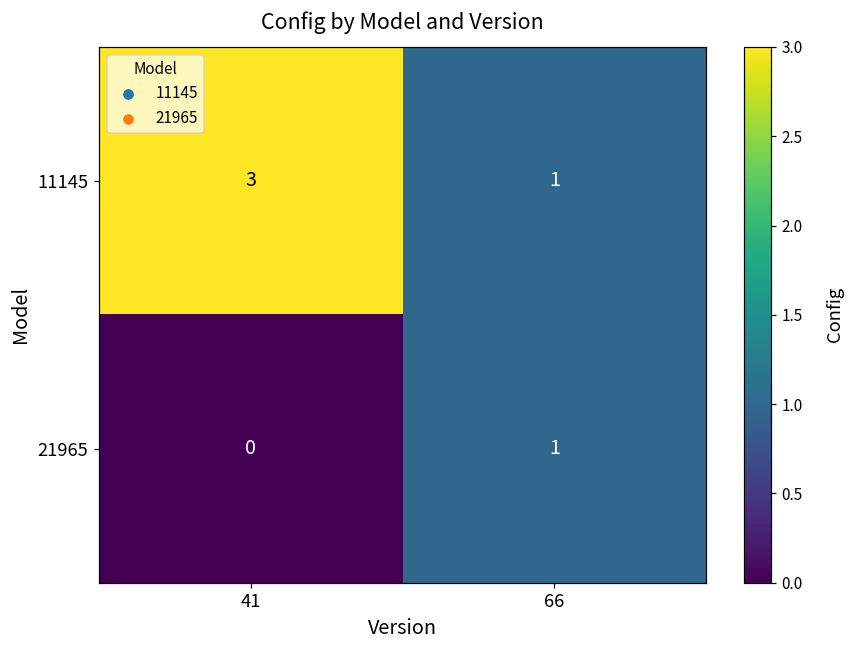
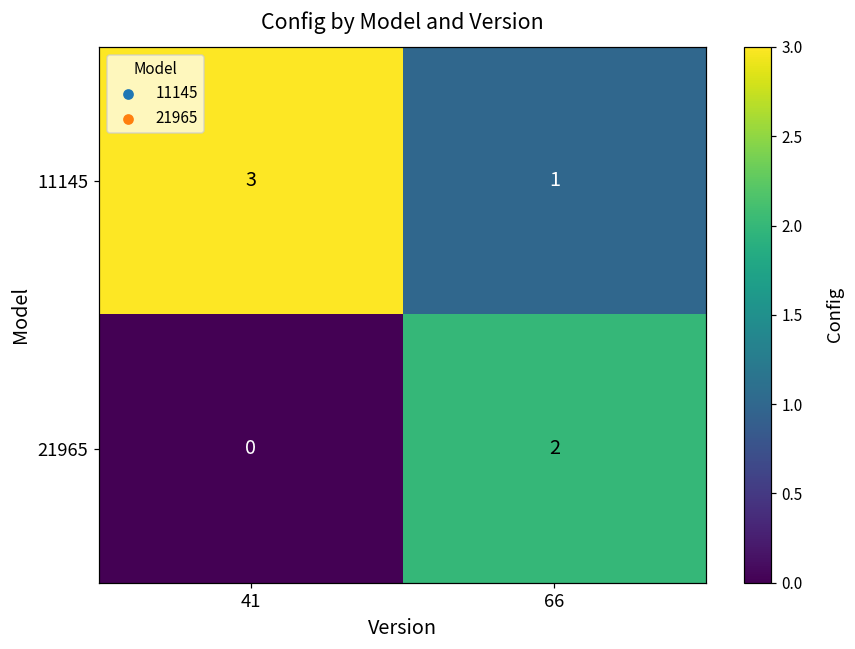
21965, 66: 1 -> 2
